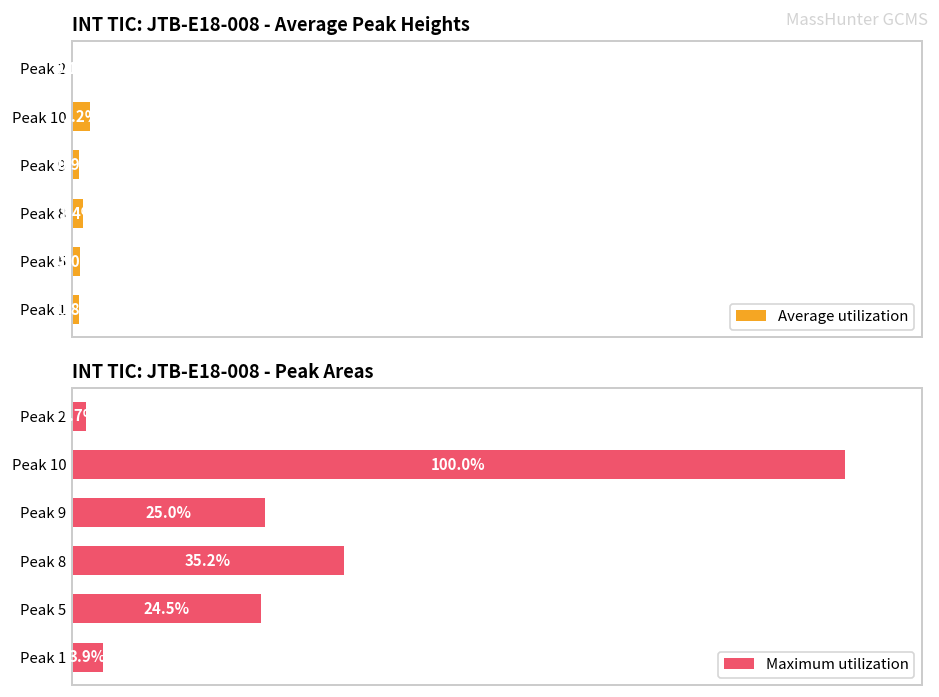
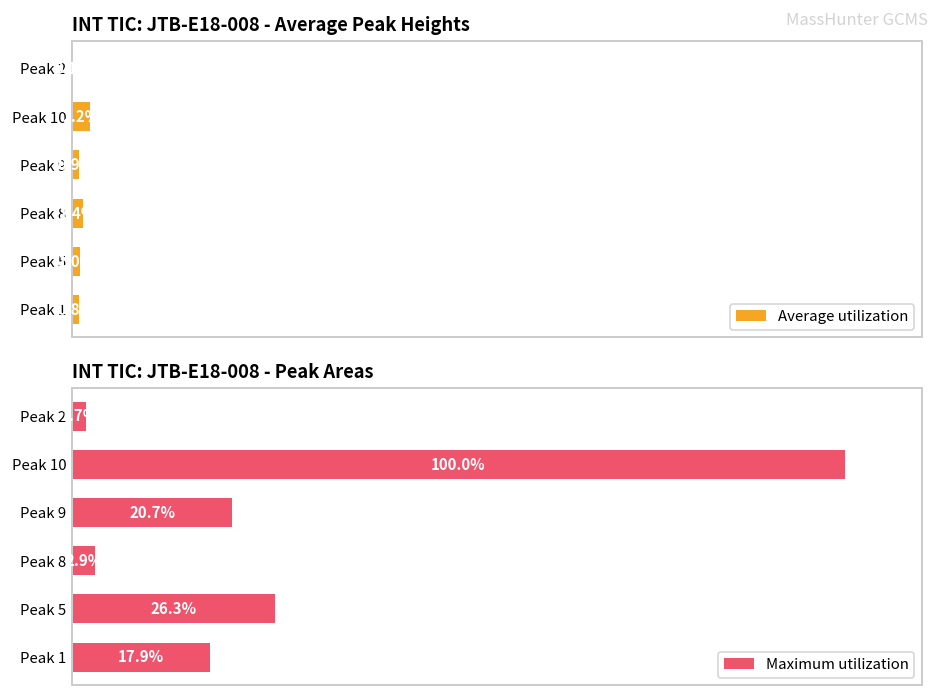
INT TIC: JTB-E18-008 - Peak Areas, Peak 9: 25.0% -> 20.7%
INT TIC: JTB-E18-008 - Peak Areas, Peak 8: 35.2% -> 2.9%
INT TIC: JTB-E18-008 - Peak Areas, Peak 5: 24.5% -> 26.3%
INT TIC: JTB-E18-008 - Peak Areas, Peak 1: 3.9% -> 17.9%
